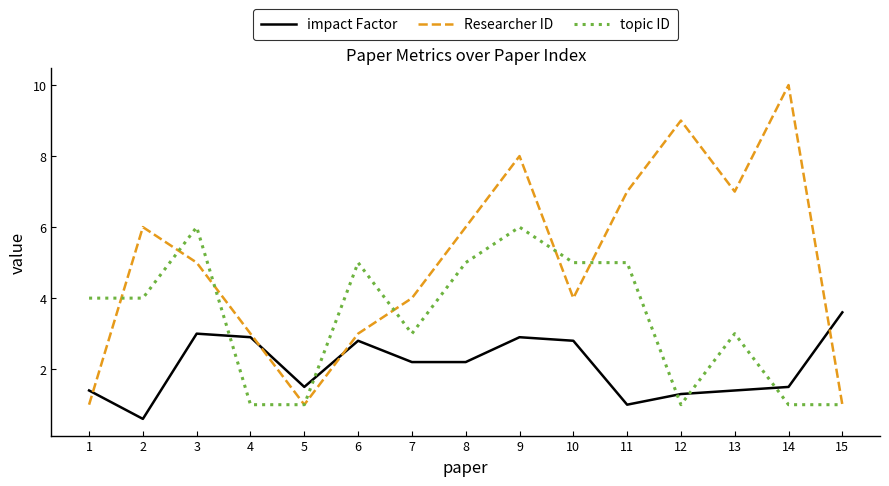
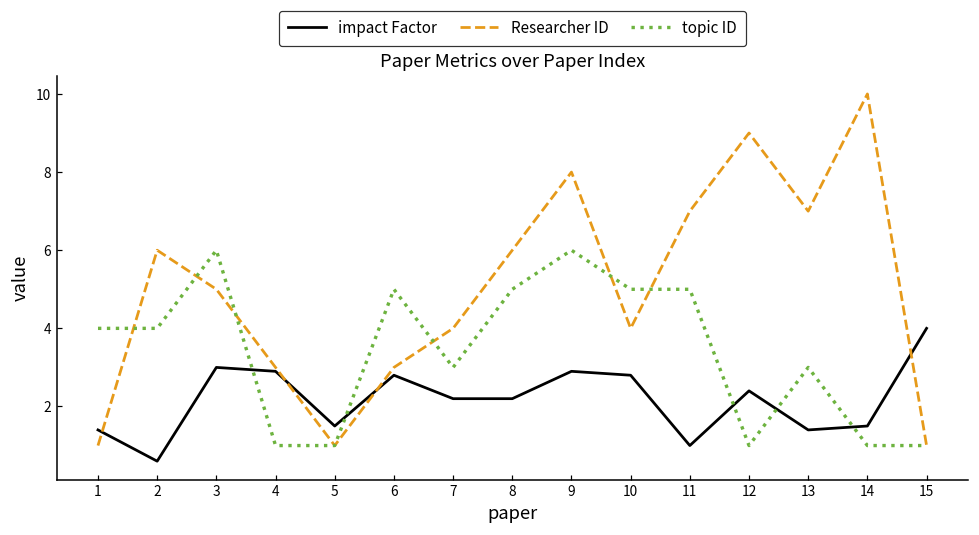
impact Factor, 12: 1.3 -> 2.4
impact Factor, 15: 3.6 -> 4.0
